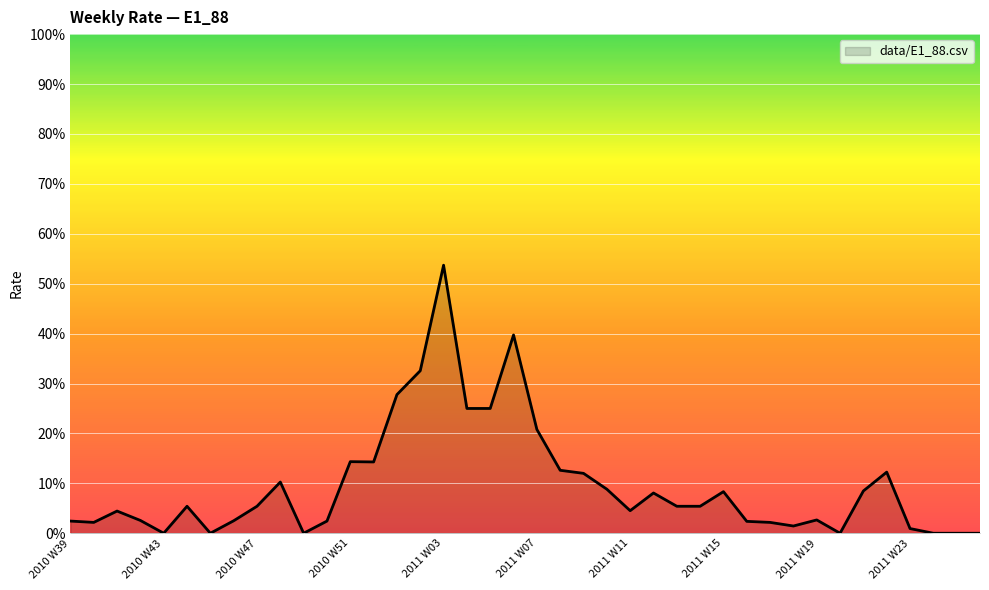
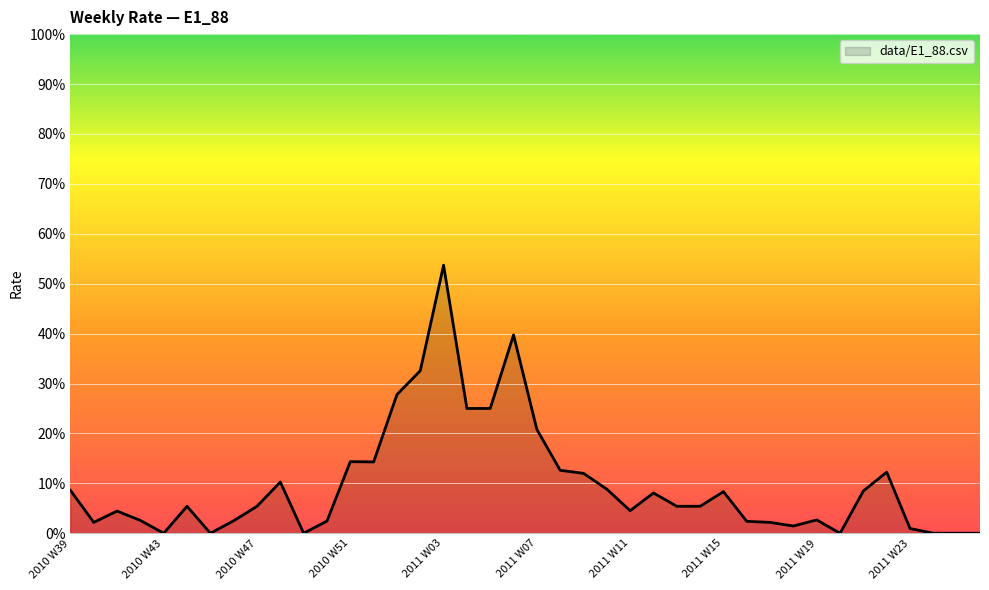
2010 W39: 2% -> 9%
